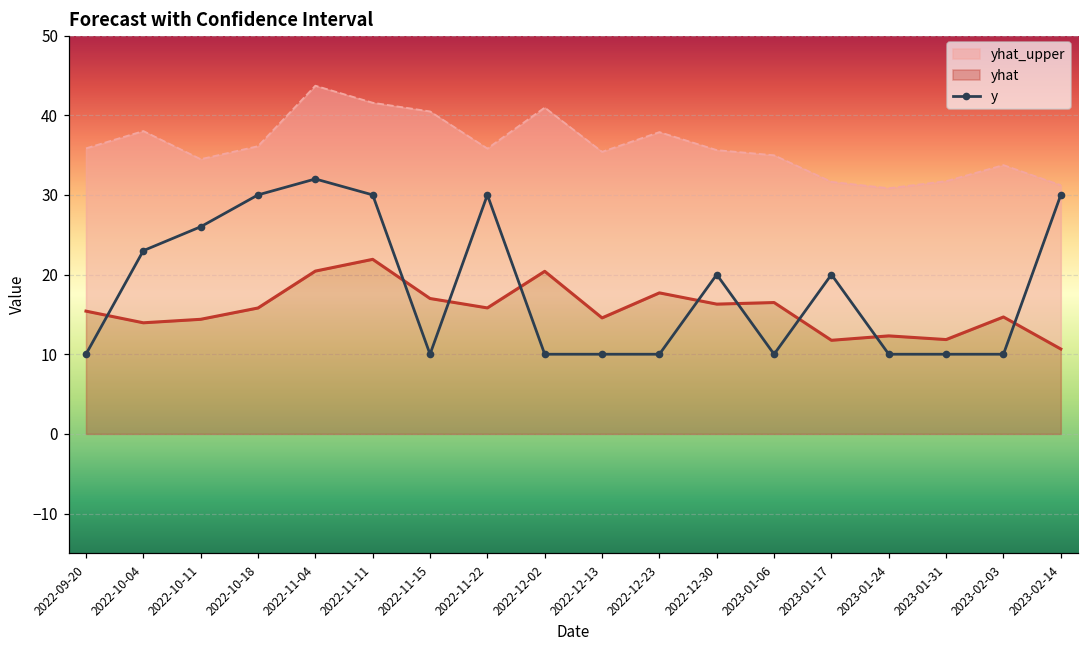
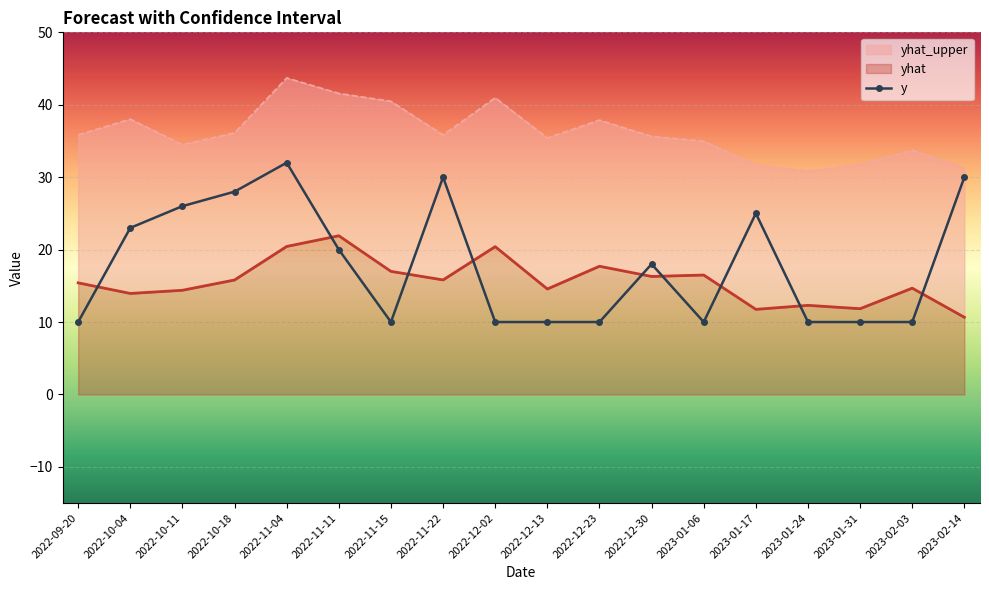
y, 2022-10-18: 30 -> 28
y, 2022-11-11: 30 -> 20
y, 2022-12-30: 20 -> 18
y, 2023-01-17: 20 -> 25
